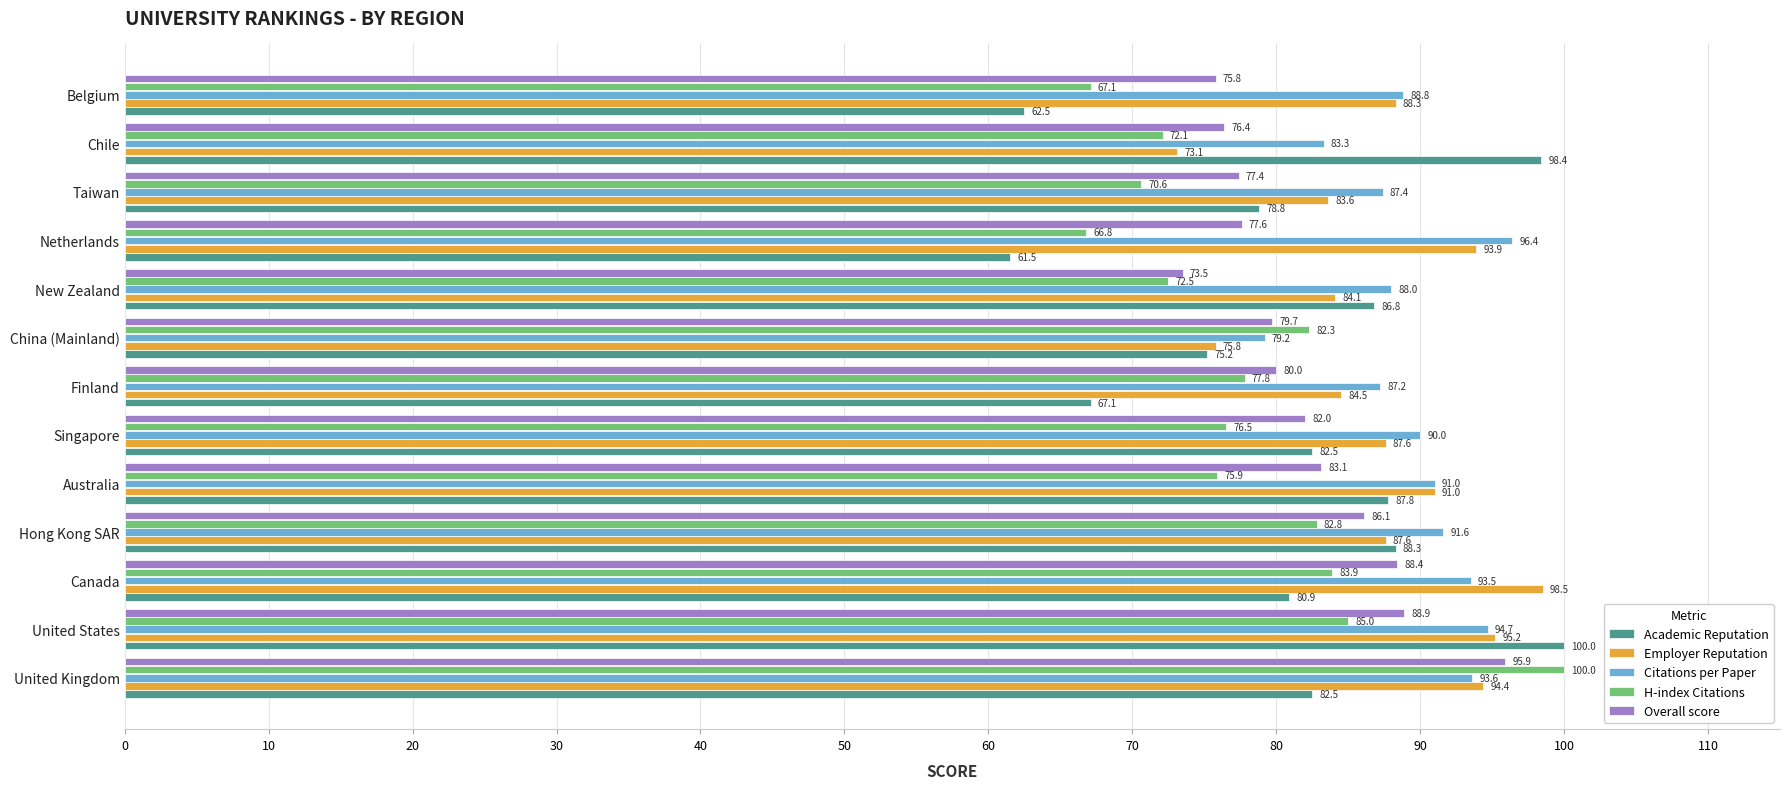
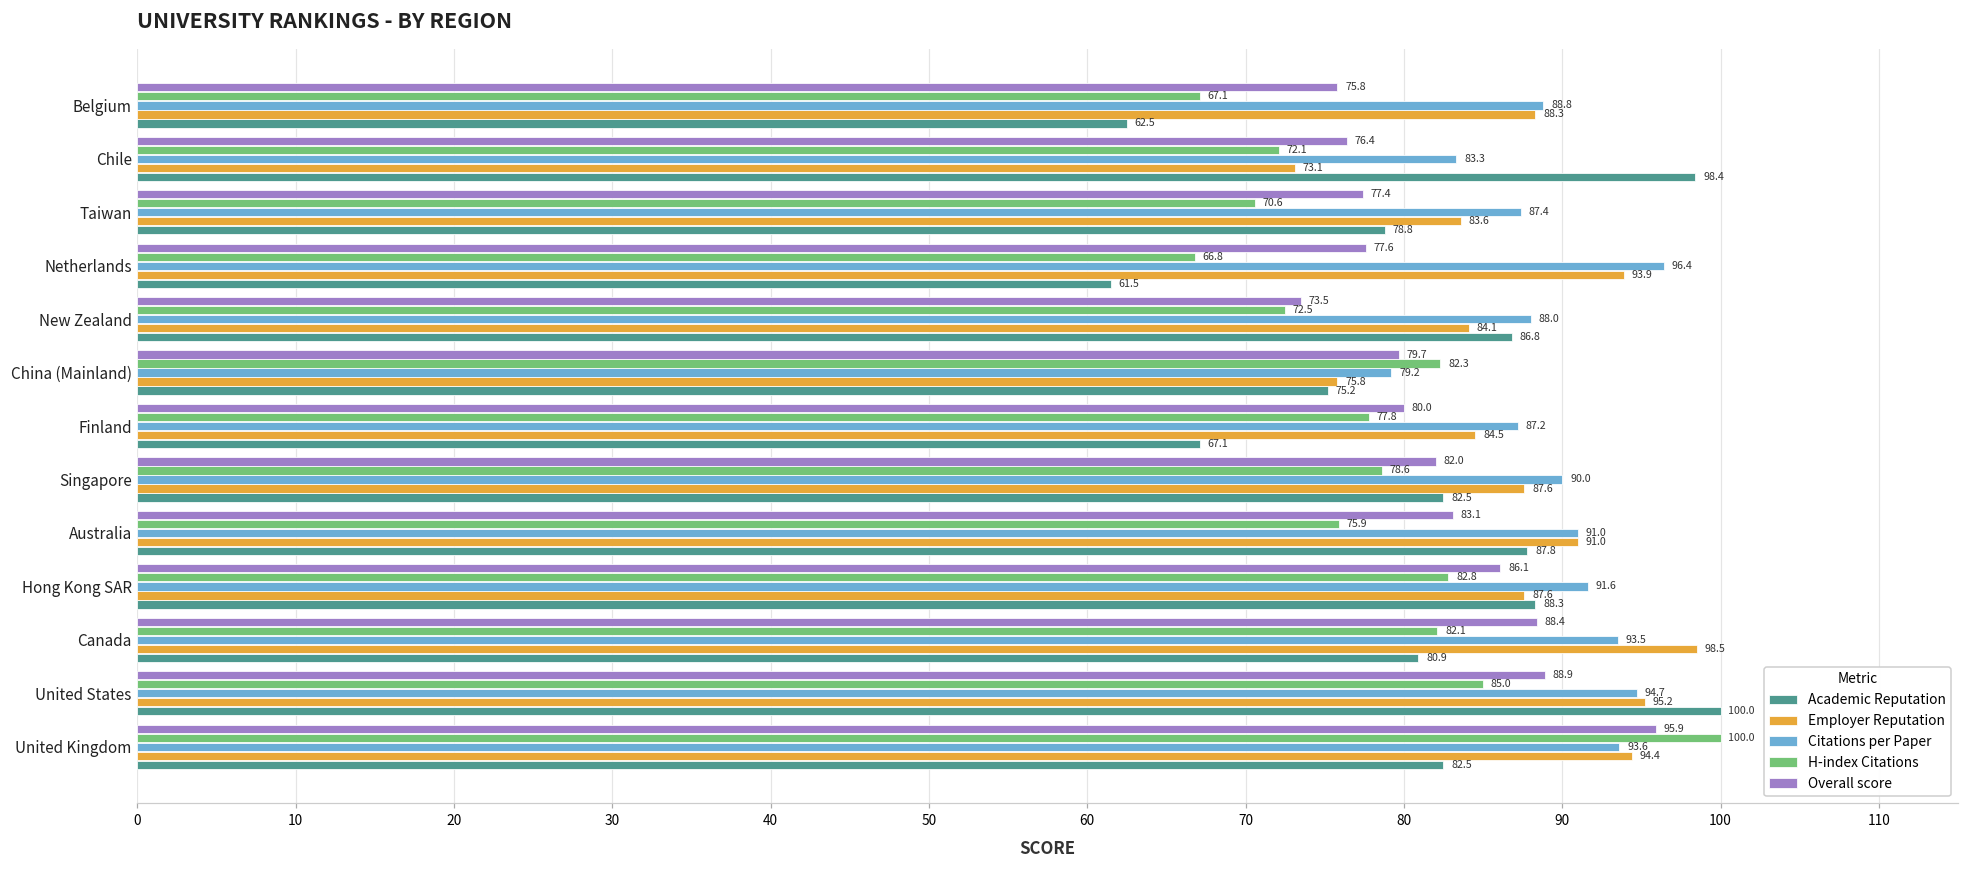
H-index Citations, Singapore: 76.5 -> 78.6
H-index Citations, Canada: 83.9 -> 82.1
